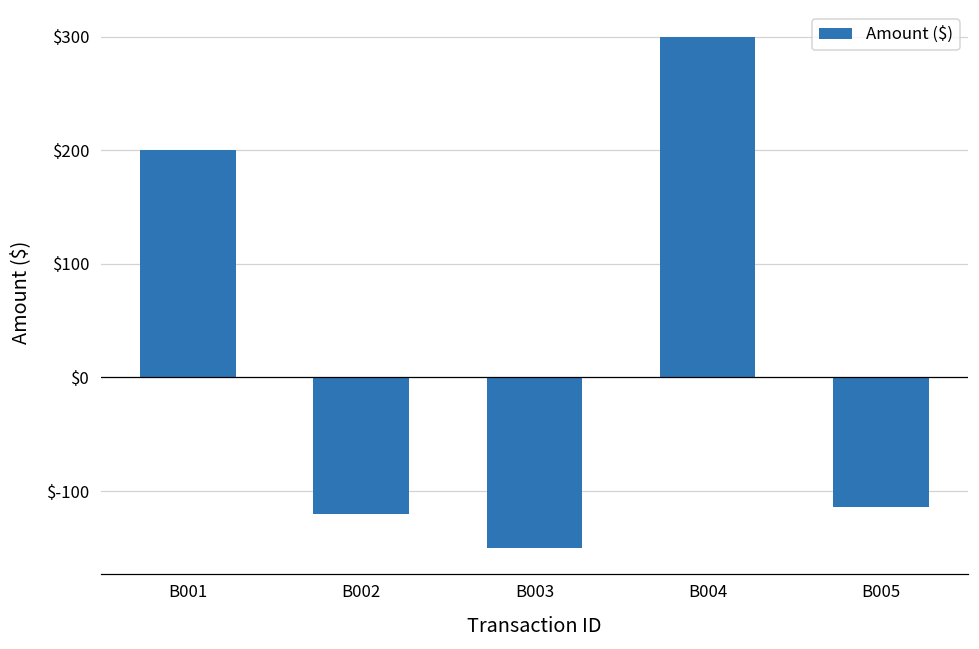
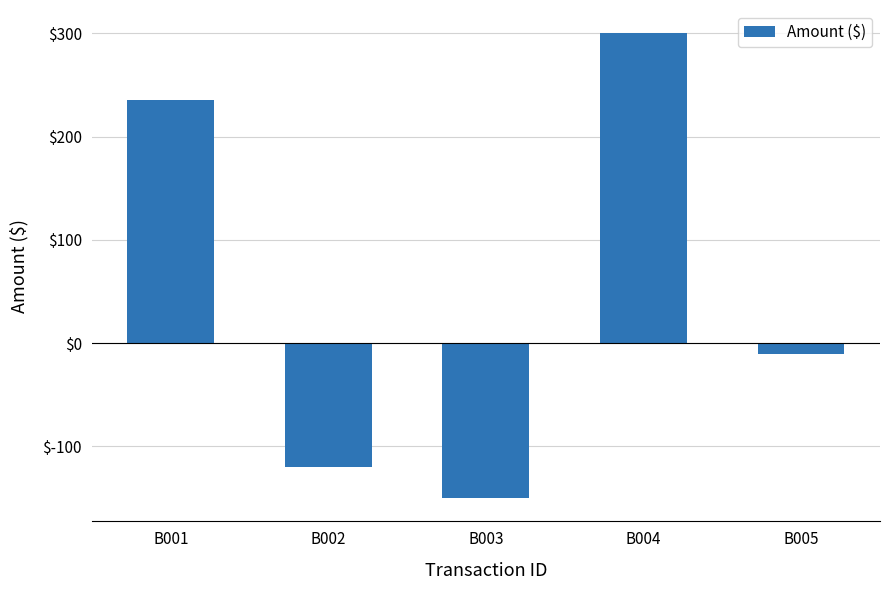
B001: $200 -> $235
B005: $-114 -> $-10
